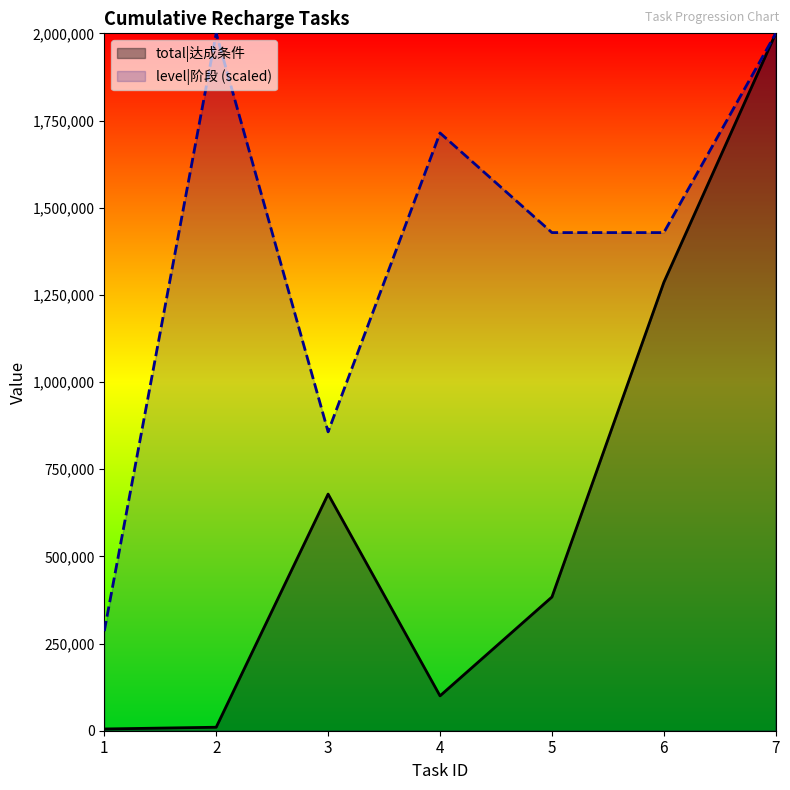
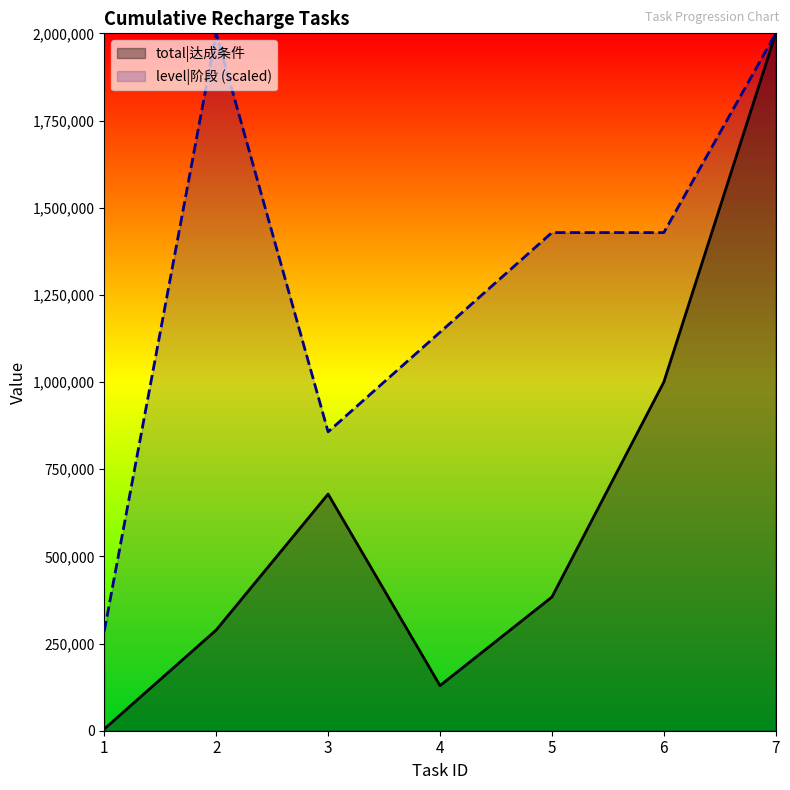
total|达成条件, 2: 10,000 -> 290,000
total|达成条件, 4: 100,000 -> 130,000
level|阶段 (scaled), 4: 1,710,000 -> 1,140,000
total|达成条件, 6: 1,290,000 -> 1,000,000
